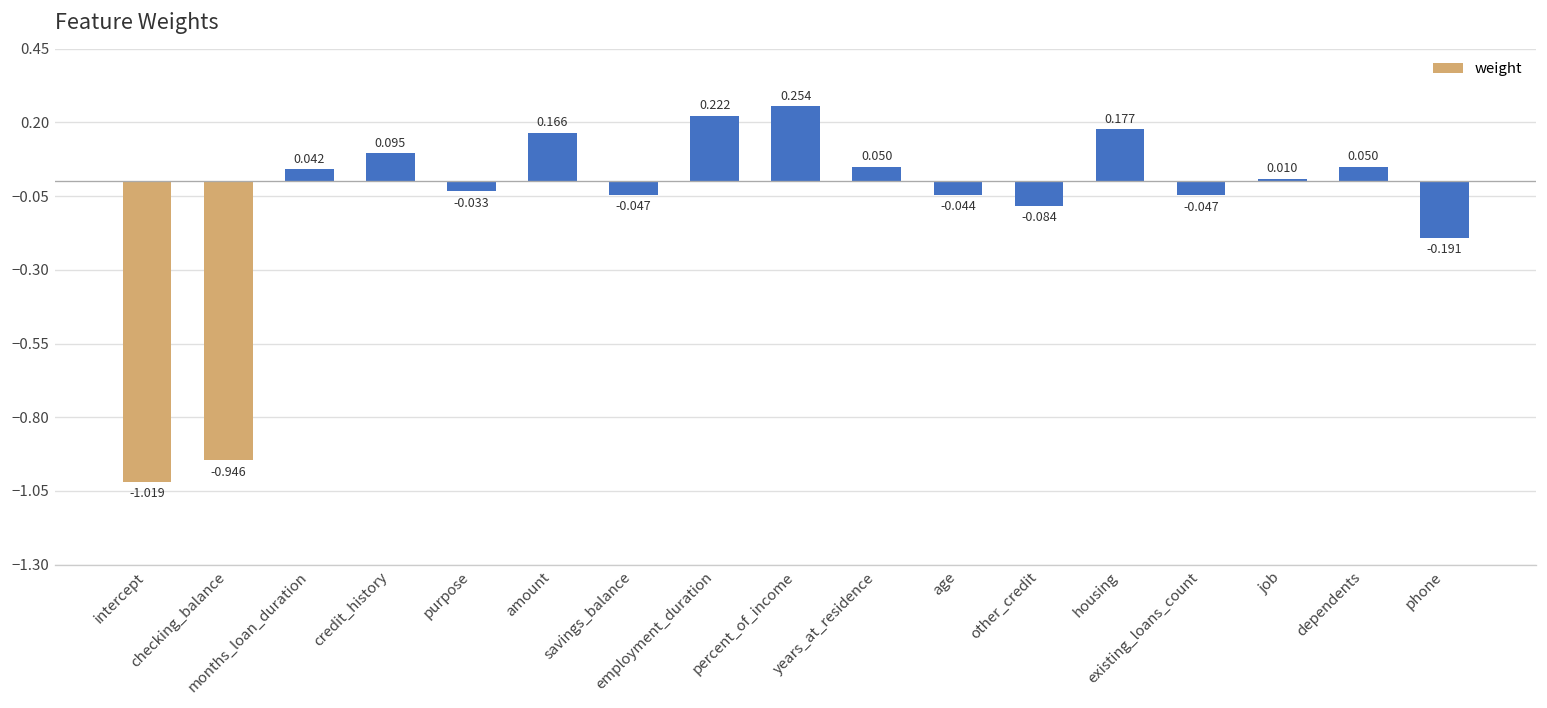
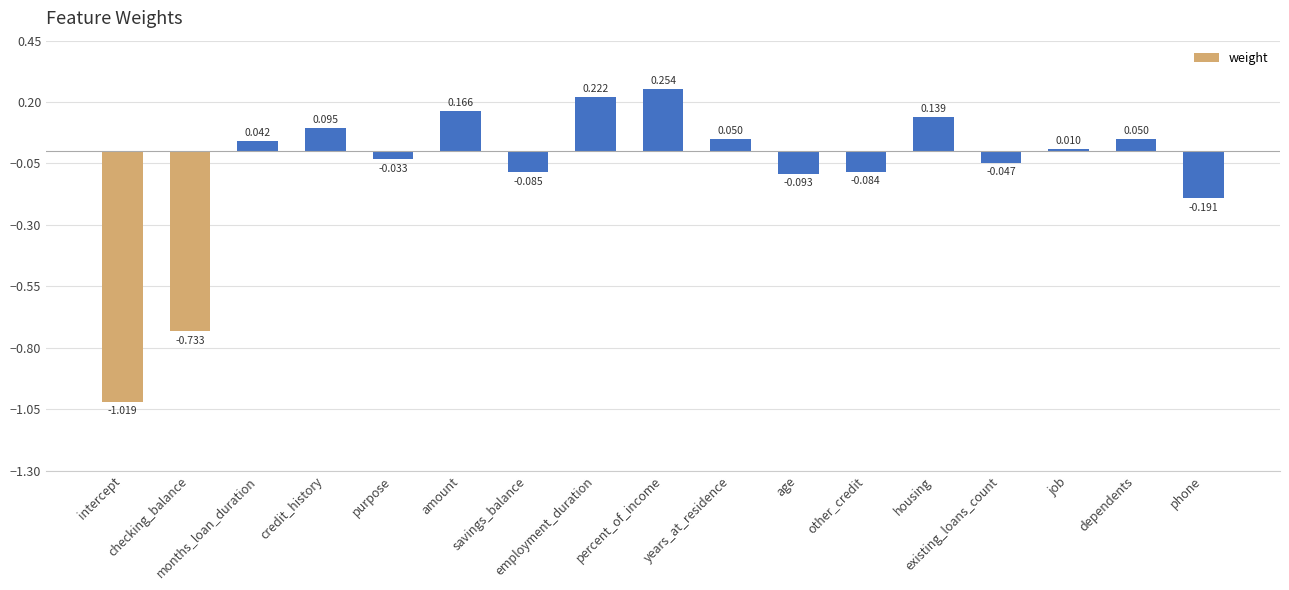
checking_balance: -0.946 -> -0.733
savings_balance: -0.047 -> -0.085
age: -0.044 -> -0.093
housing: 0.177 -> 0.139
